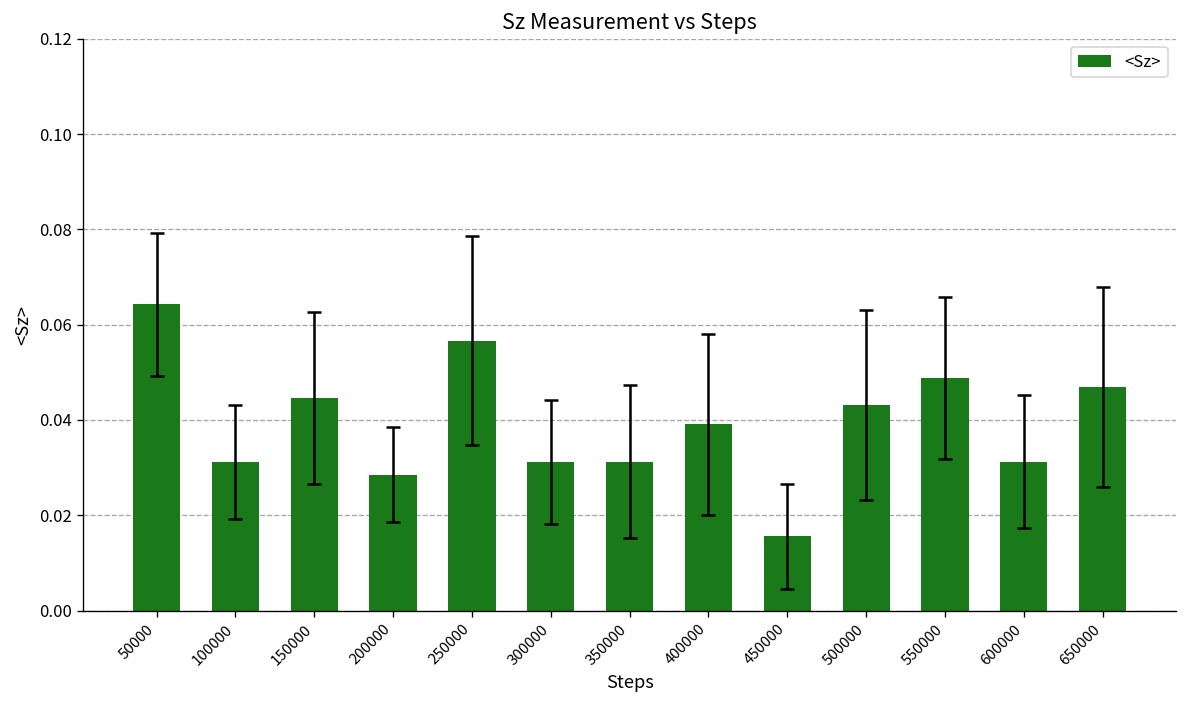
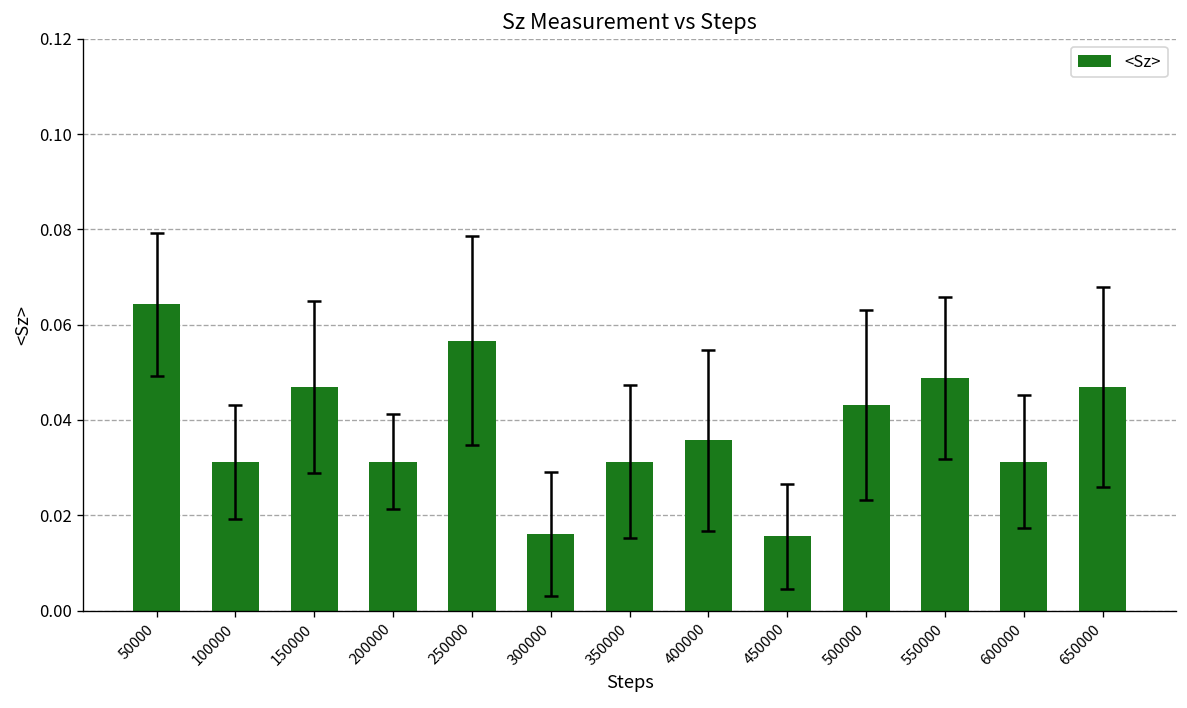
<Sz>, 150000: 0.045 -> 0.047
<Sz>, 200000: 0.029 -> 0.031
<Sz>, 300000: 0.031 -> 0.016
<Sz>, 400000: 0.039 -> 0.036
